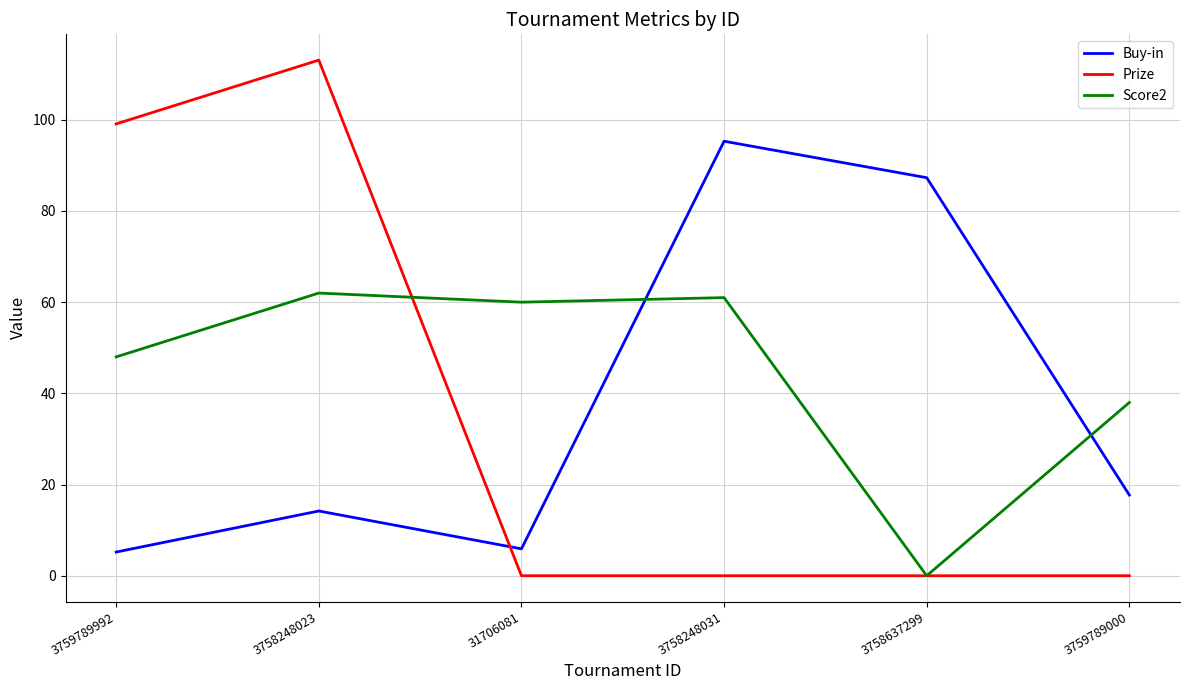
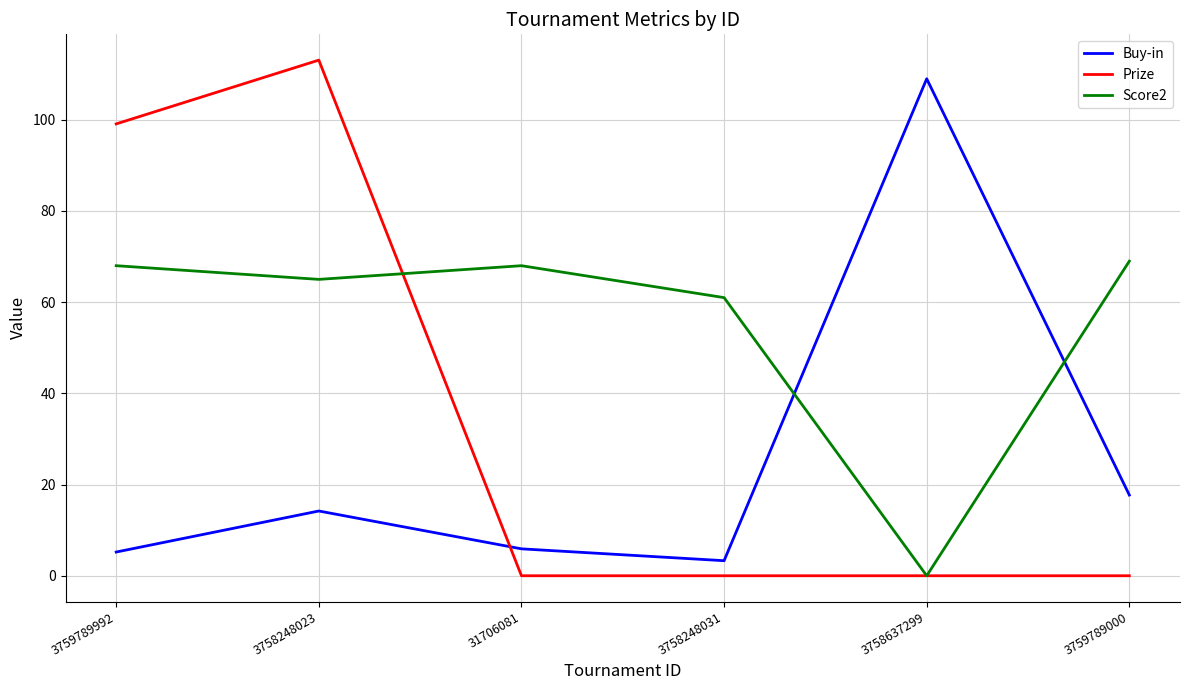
Score2, 3759789992: 48 -> 68
Score2, 3758248023: 62 -> 65
Score2, 31706081: 60 -> 68
Buy-in, 3758248031: 95 -> 3
Buy-in, 3758637299: 87 -> 109
Score2, 3759789000: 38 -> 69
